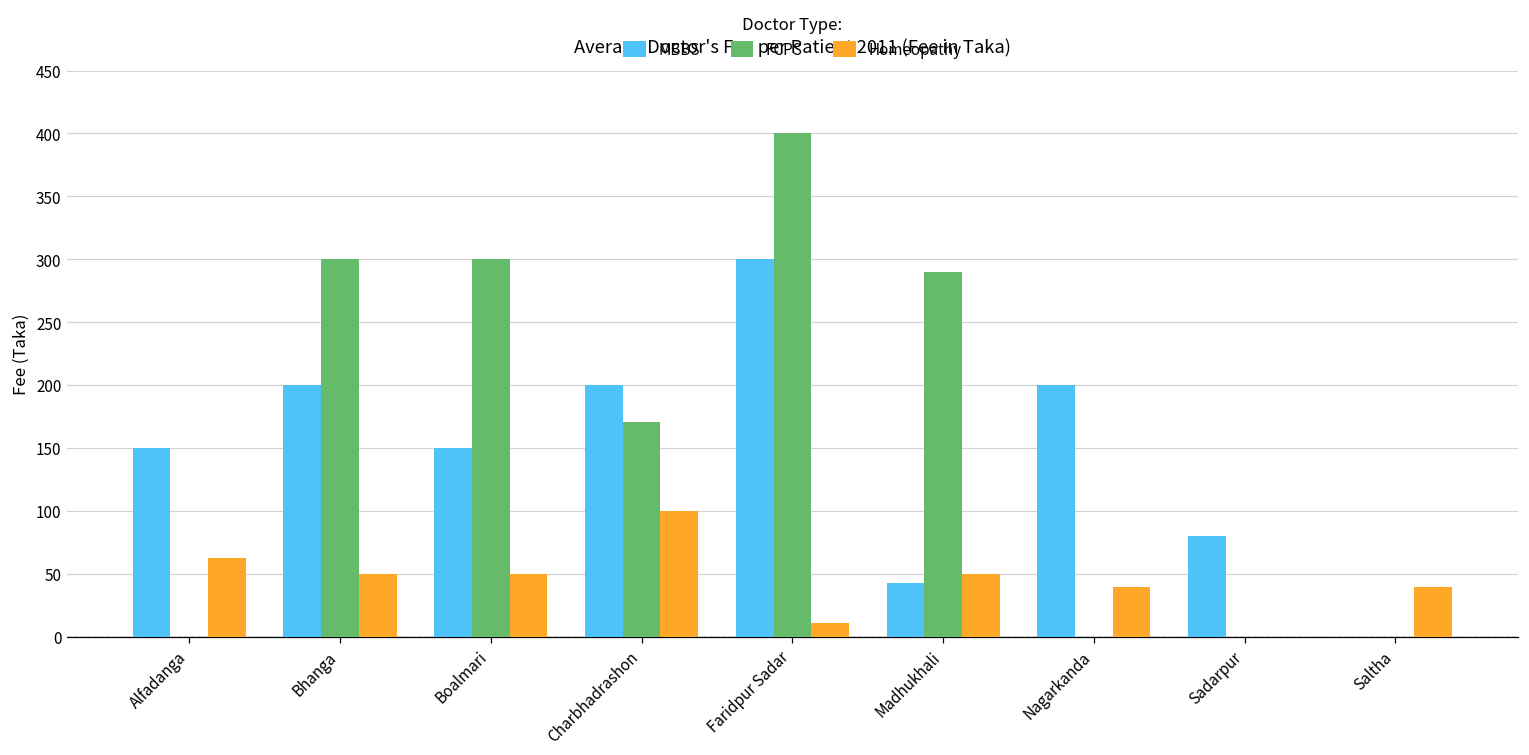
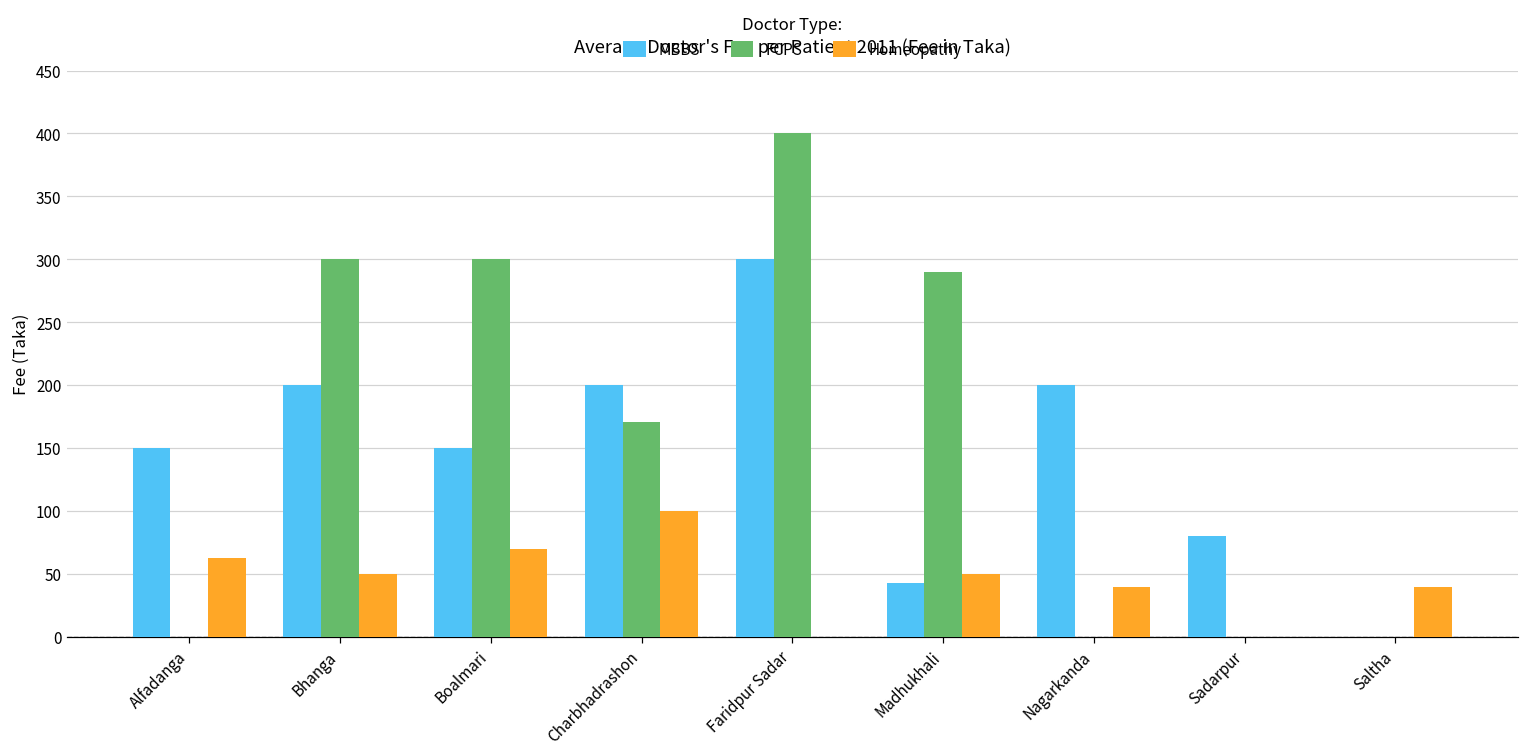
Homeopathy, Boalmari: 50 -> 70
Homeopathy, Faridpur Sadar: 11 -> 0
